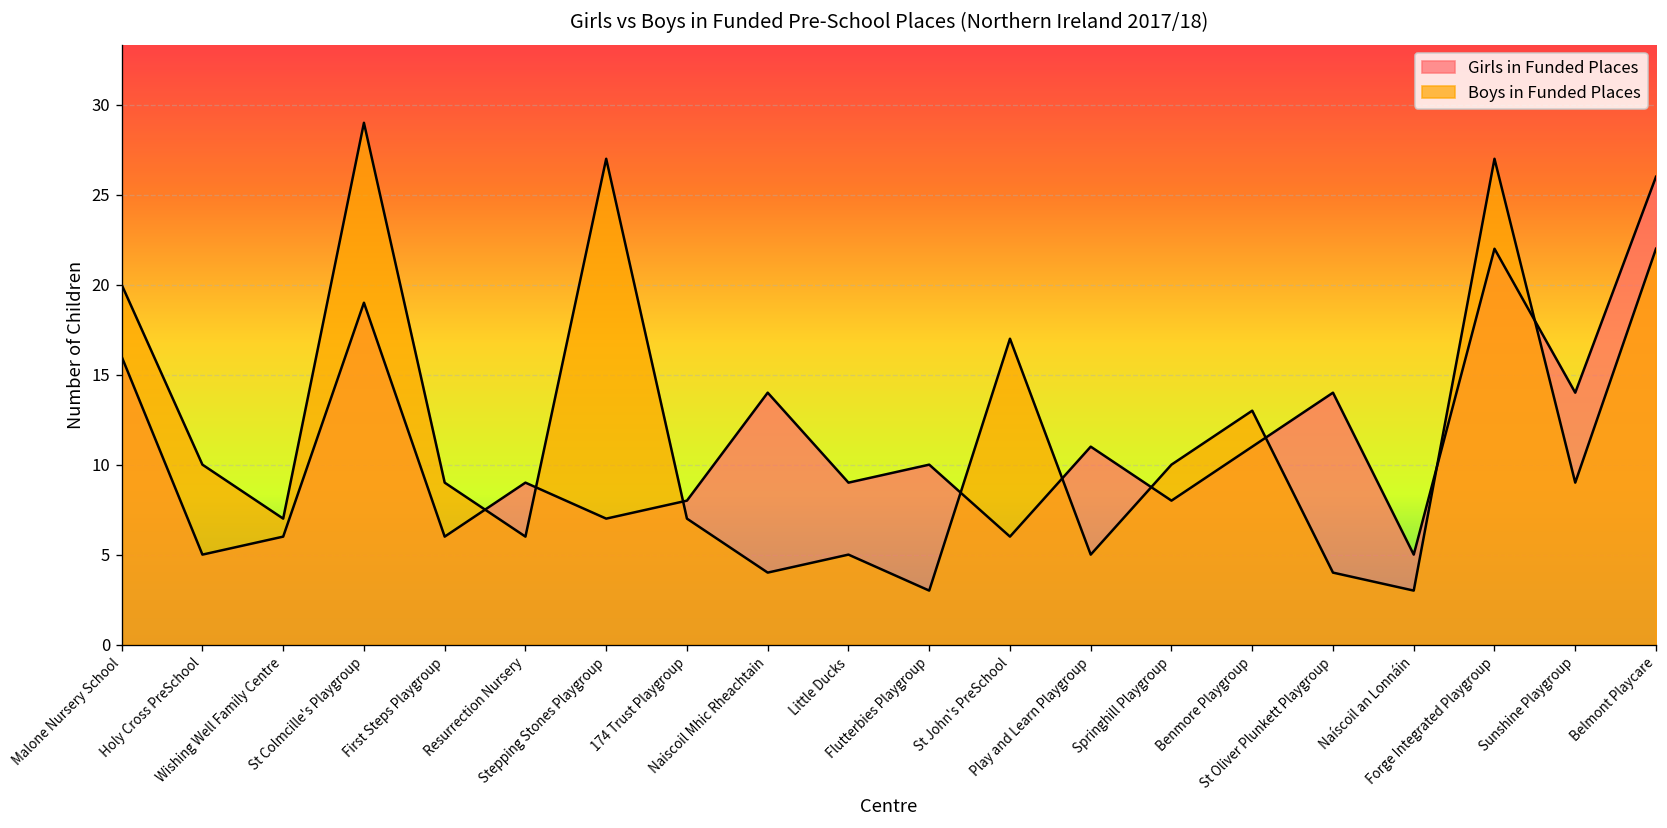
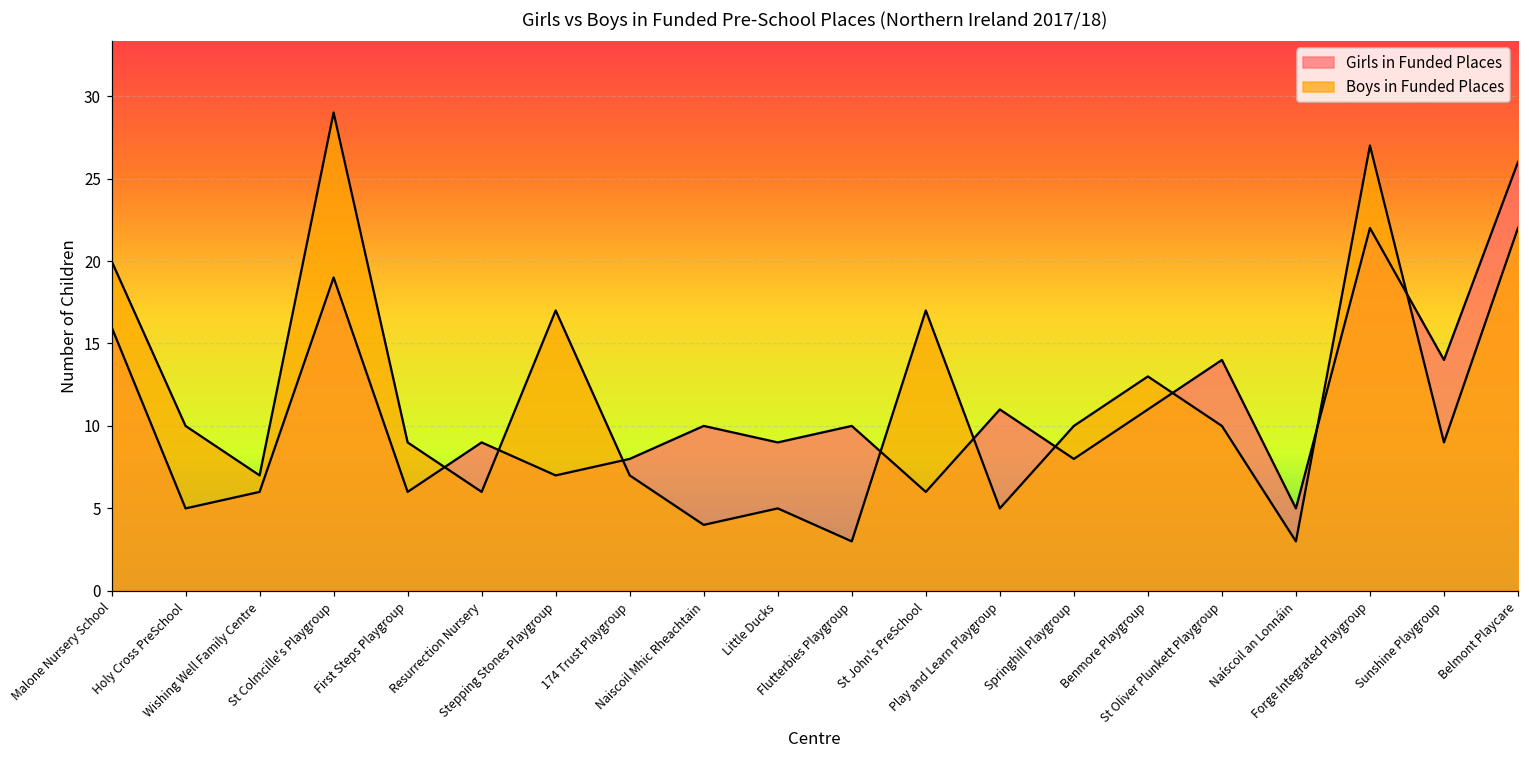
Boys in Funded Places, Stepping Stones Playgroup: 27 -> 17
Girls in Funded Places, Naiscoil Mhic Rheachtain: 14 -> 10
Boys in Funded Places, St Oliver Plunkett Playgroup: 4 -> 10
